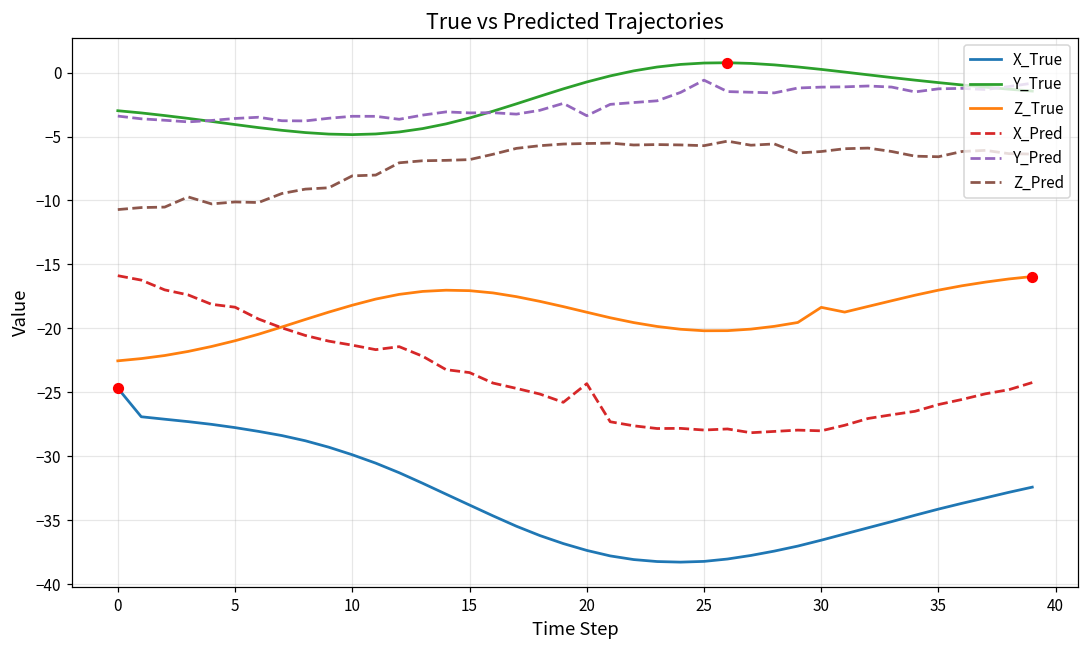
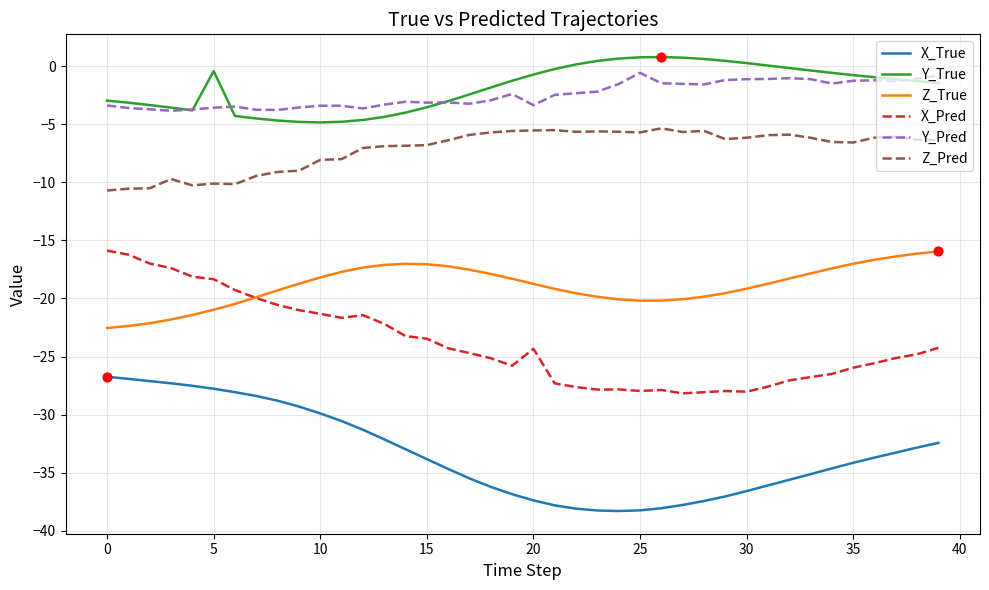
X_True, 0: -24.7 -> -26.7
Y_True, 5: -4.1 -> -0.4
Z_True, 30: -18.4 -> -19.2
